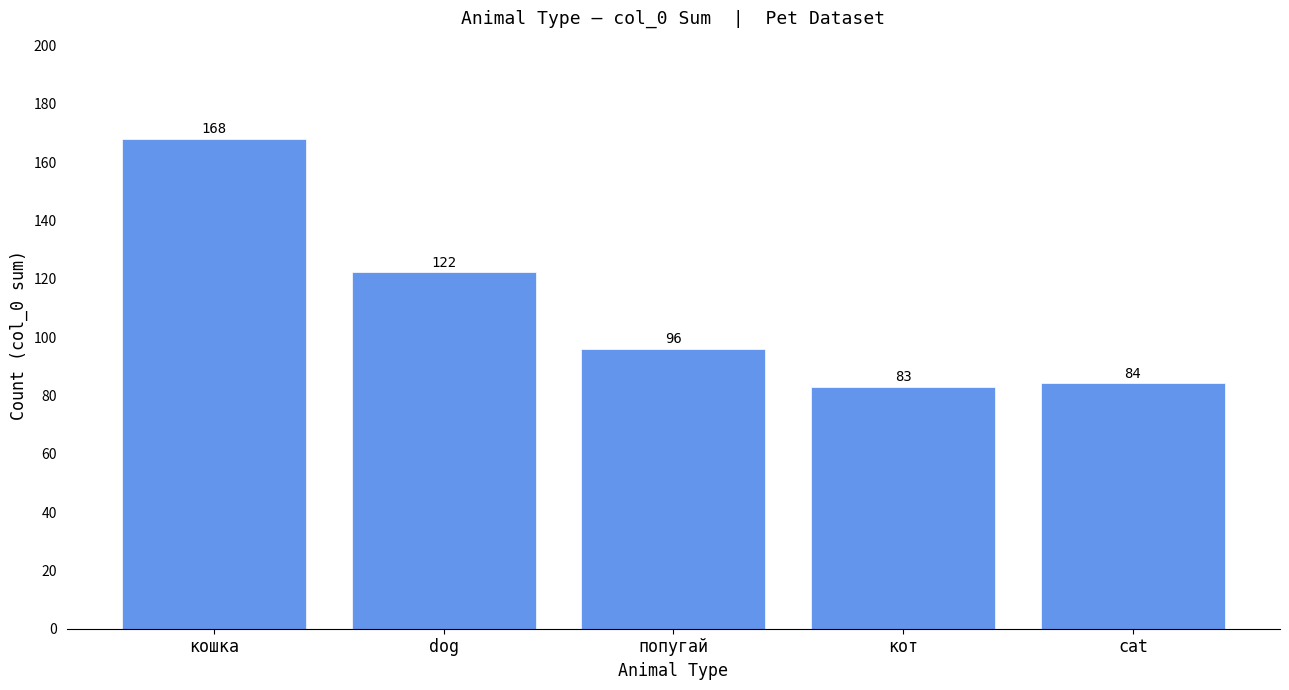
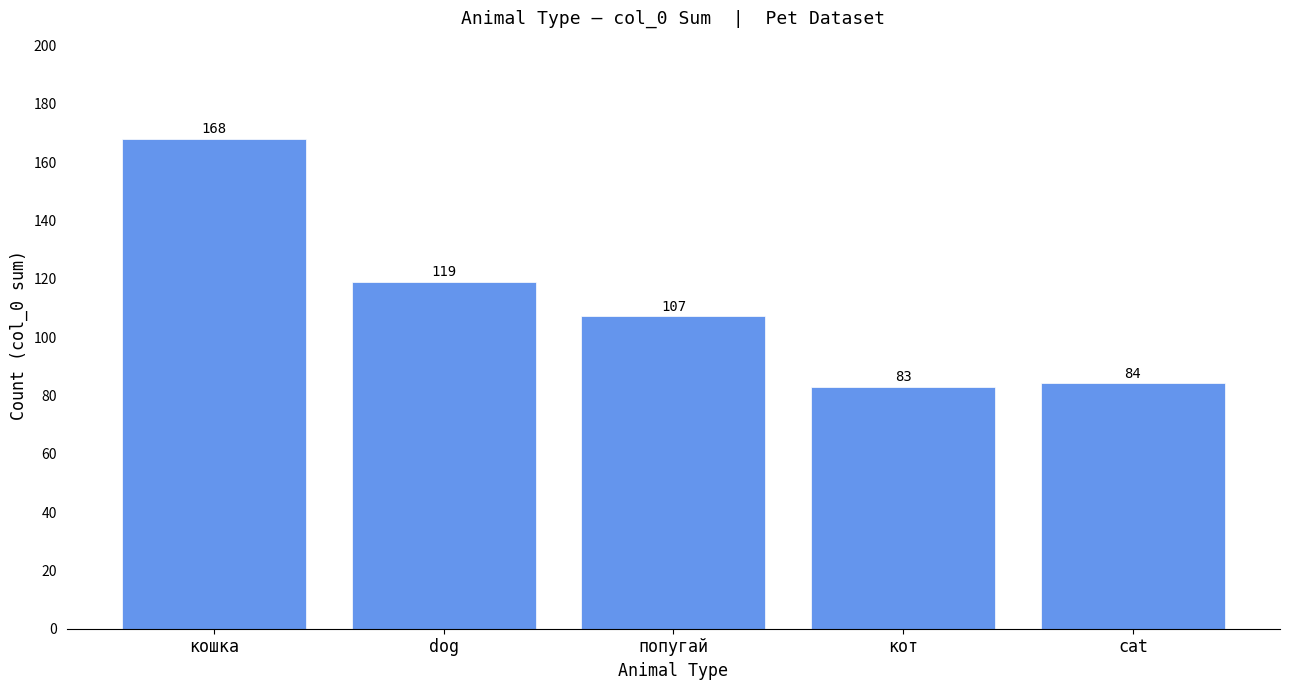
dog: 122 -> 119
попугай: 96 -> 107
